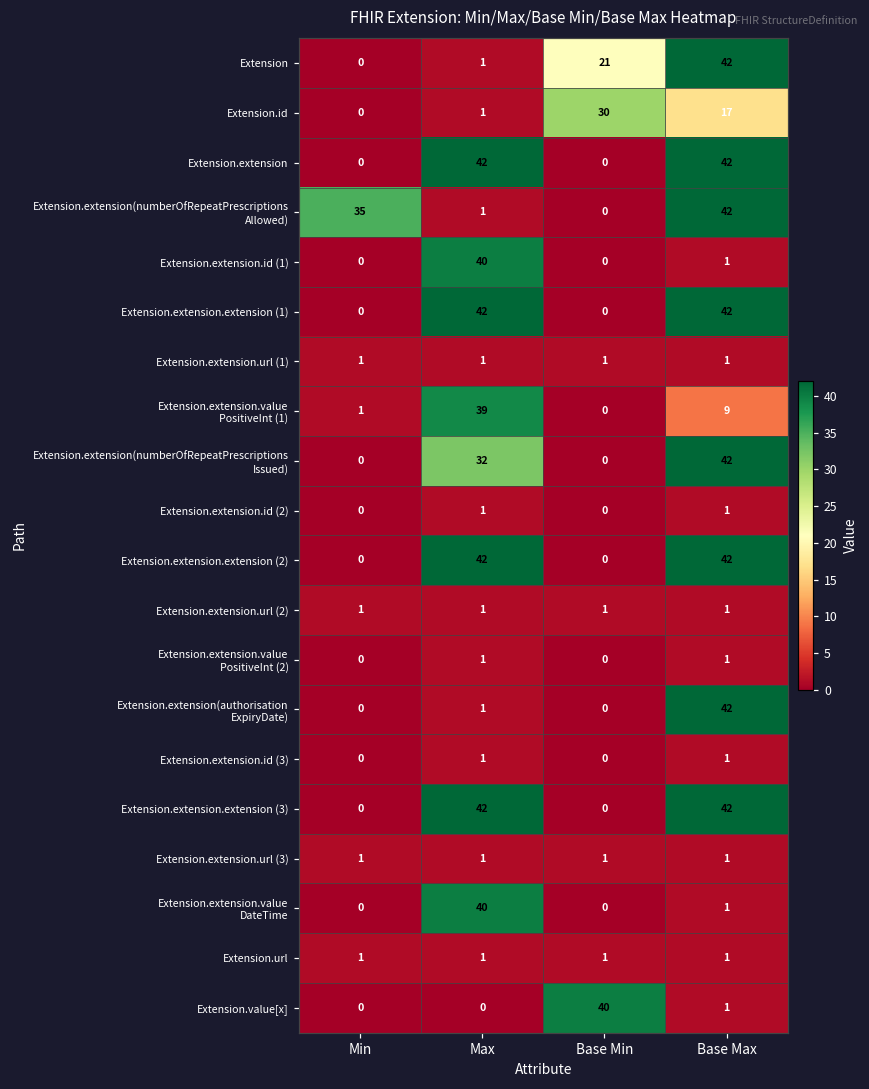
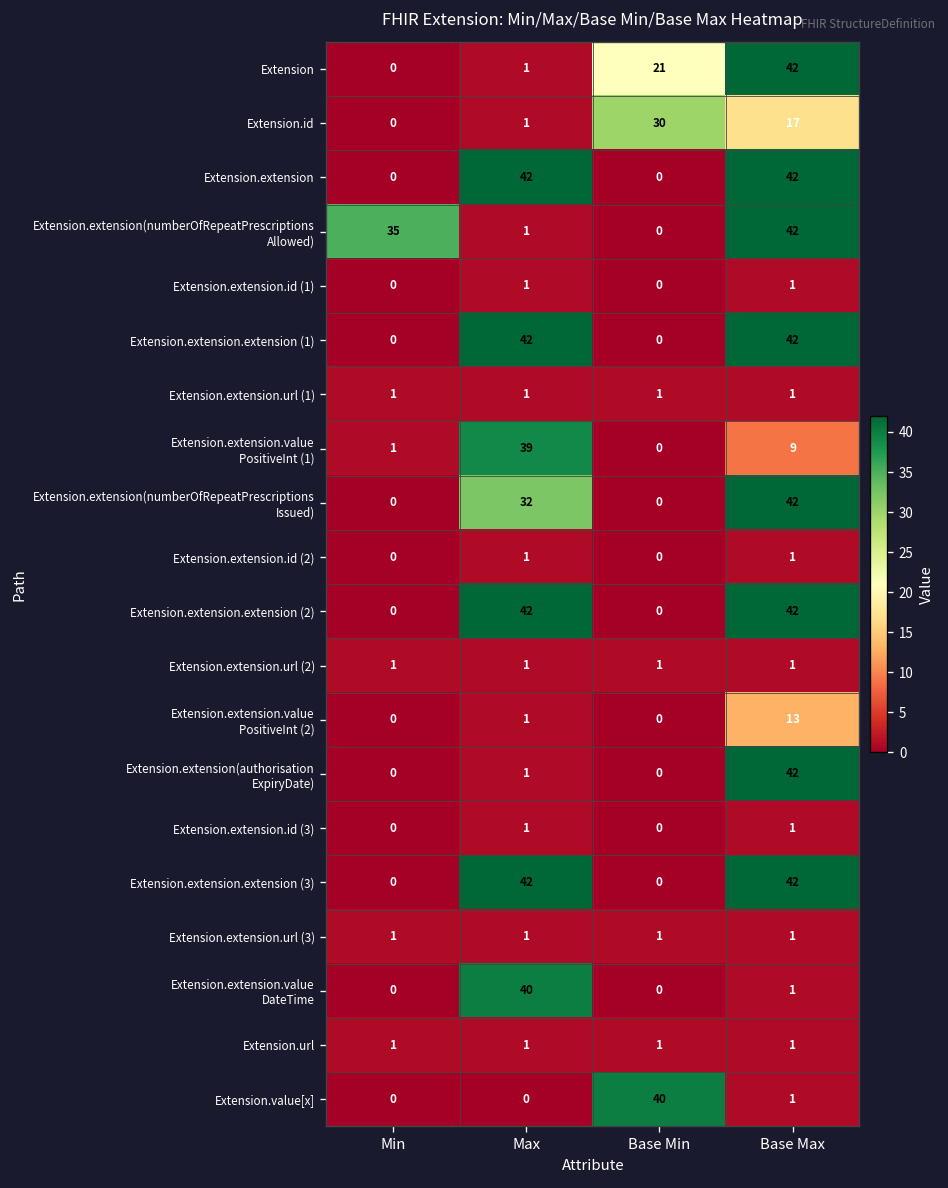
Extension.extension.id (1), Max: 40 -> 1
Extension.extension.value PositiveInt (2), Base Max: 1 -> 13
